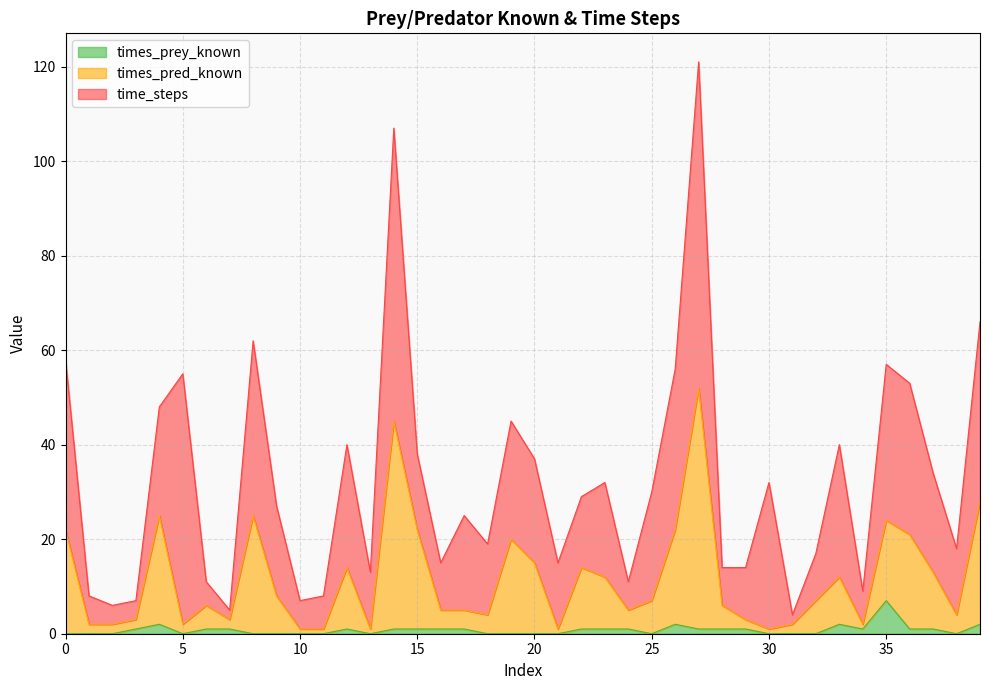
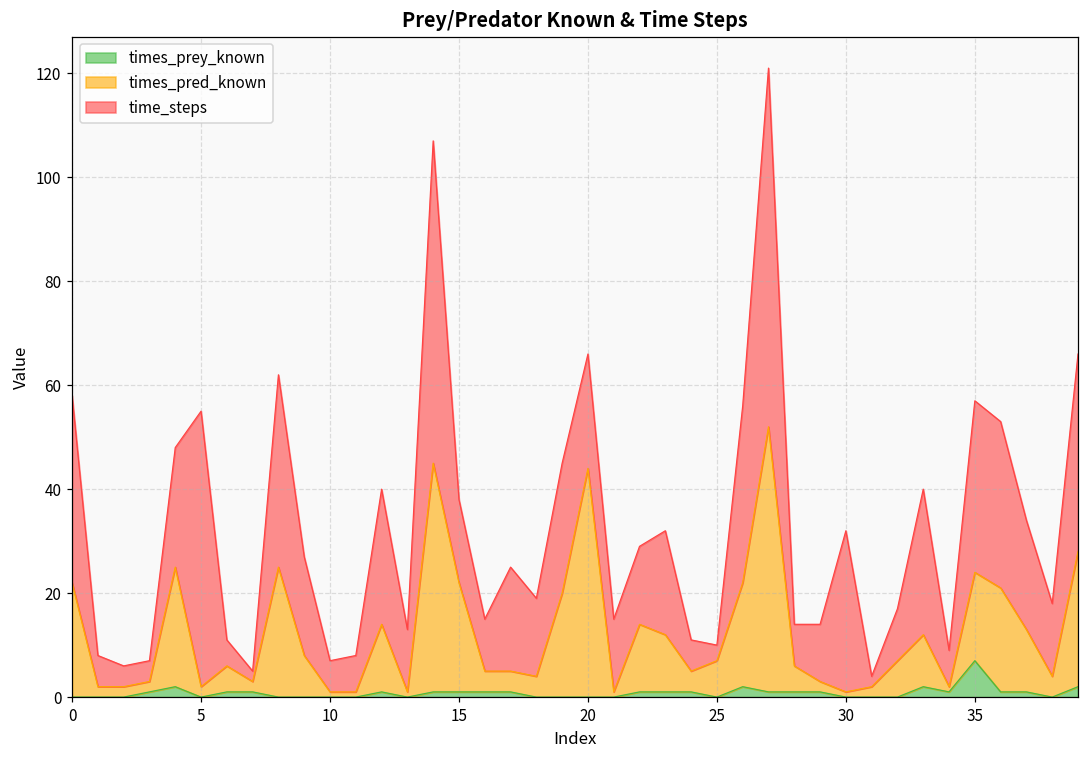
times_pred_known, 20: 15 -> 44
time_steps, 25: 23 -> 3
